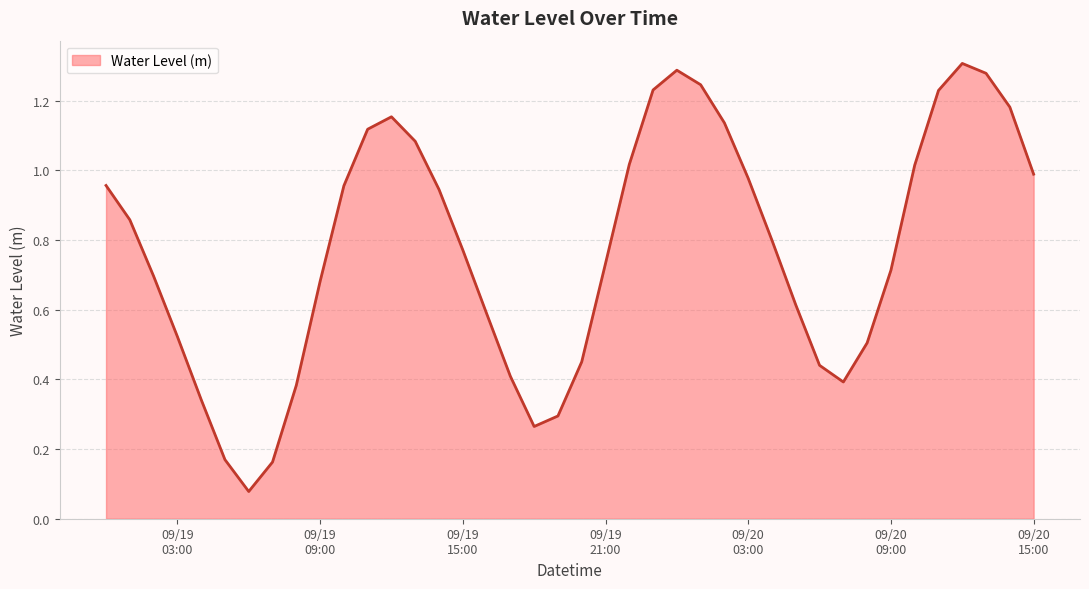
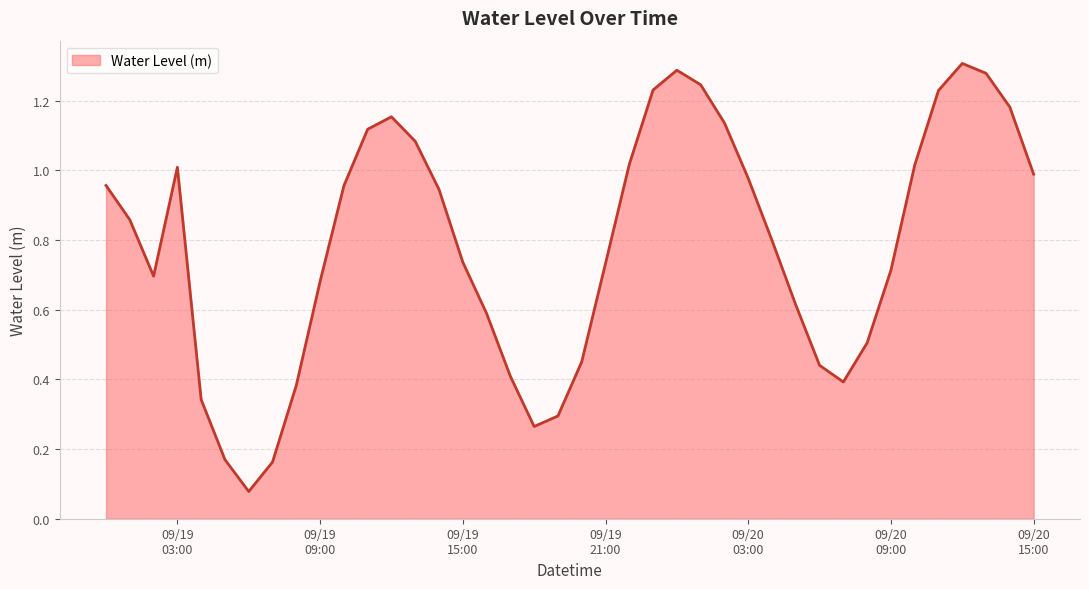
09/19 03:00: 0.52 -> 1.01
09/19 15:00: 0.77 -> 0.74
